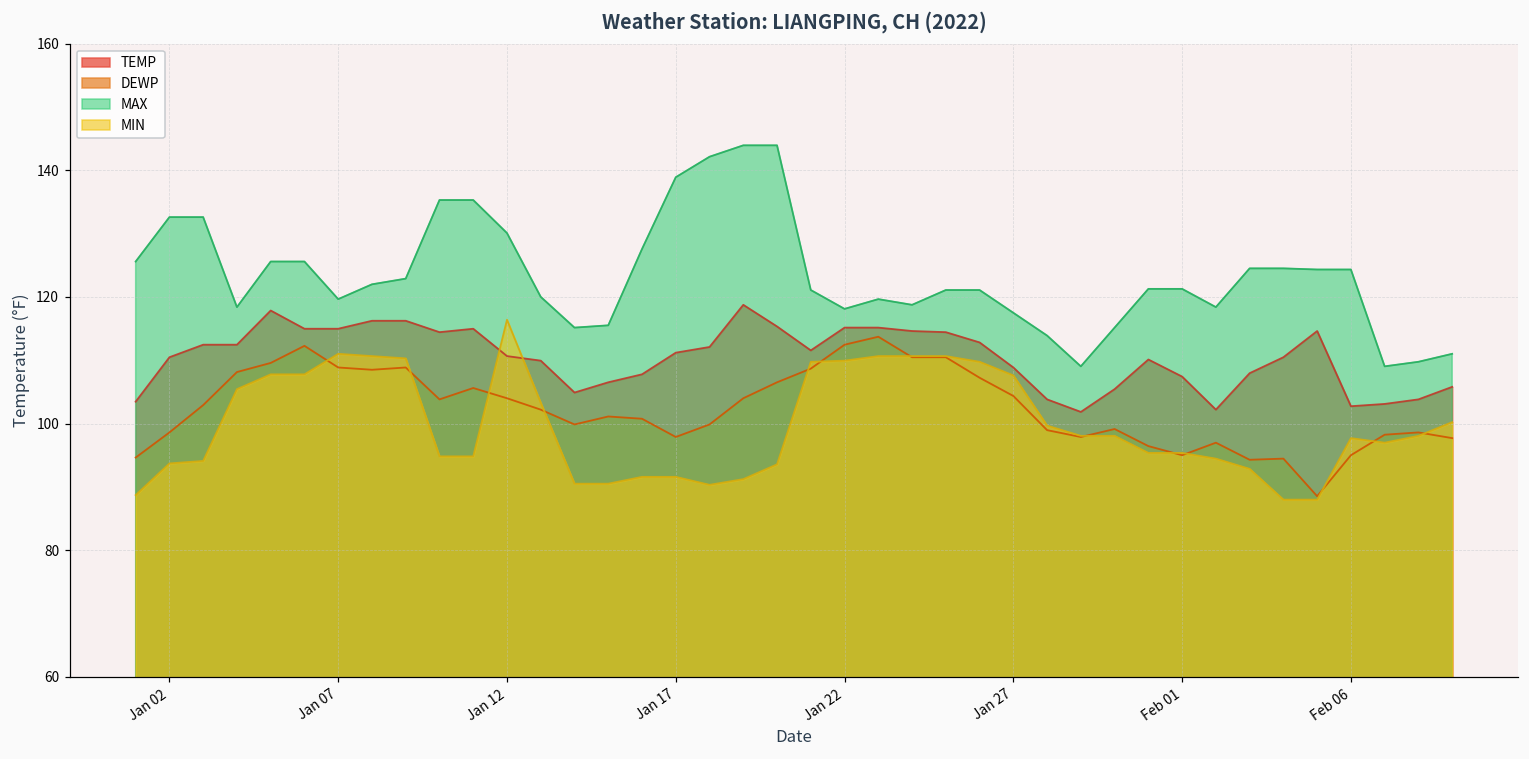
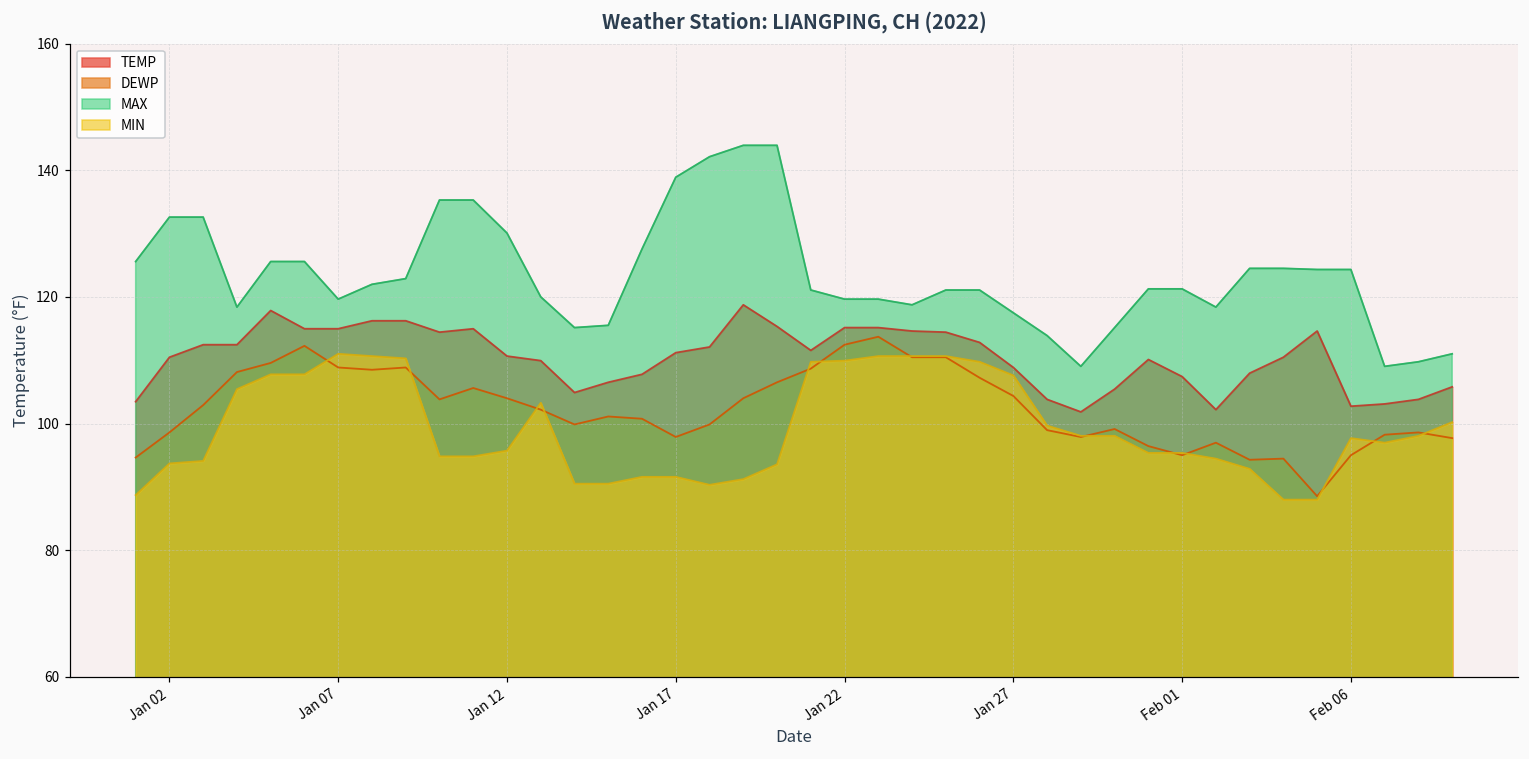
MIN, Jan 12: 116 -> 96
MAX, Jan 22: 118 -> 120
